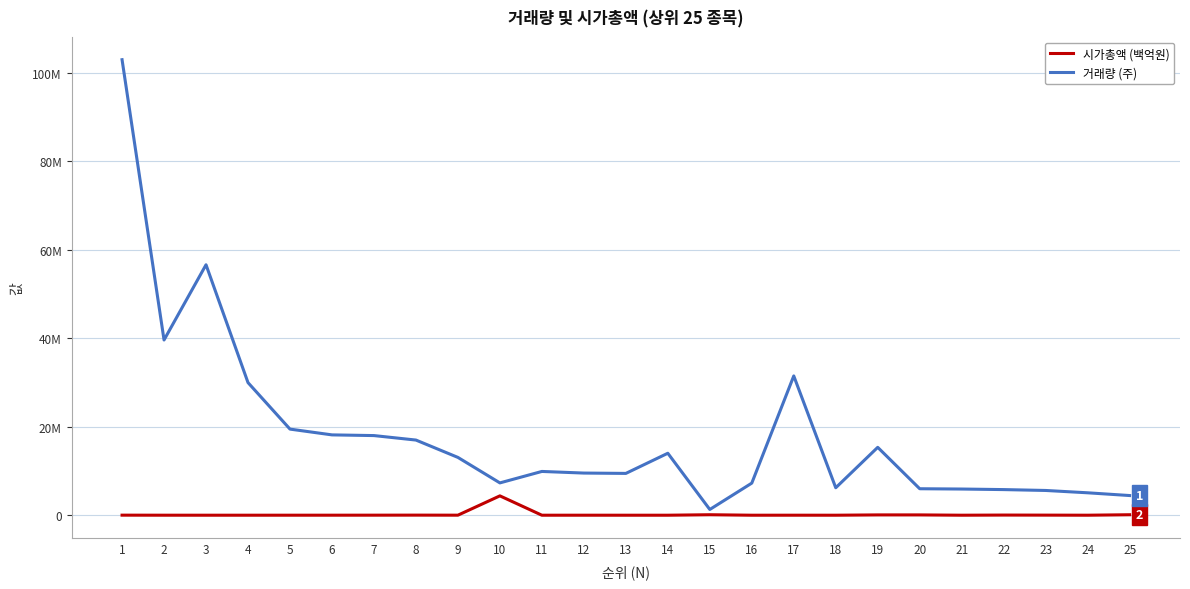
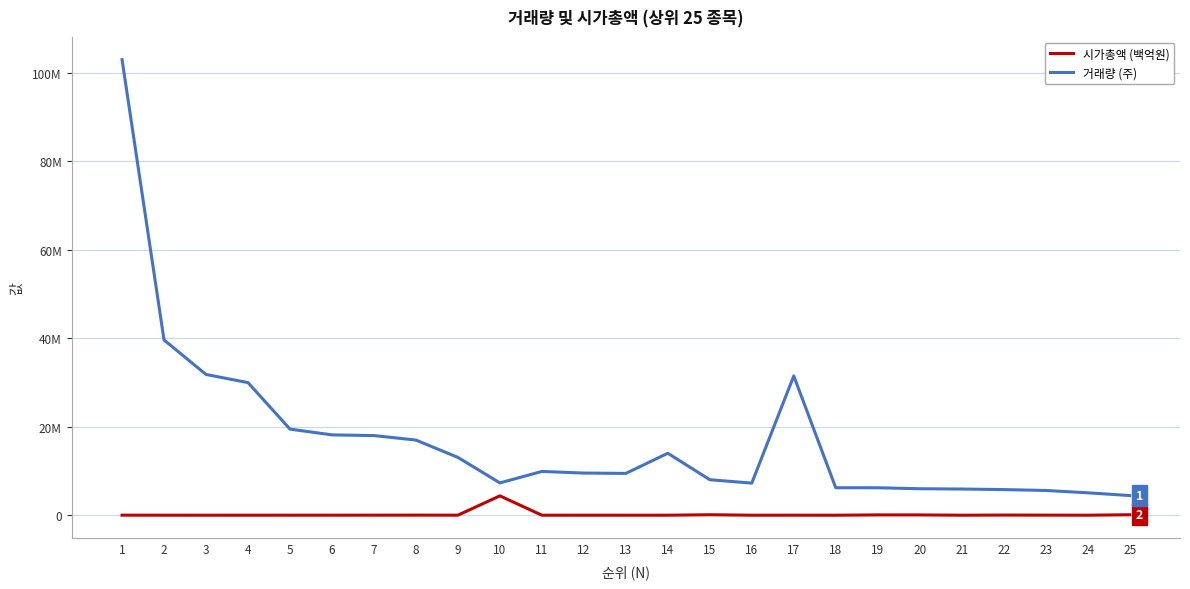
거래량 (주), 3: 57000000 -> 32000000
거래량 (주), 15: 1000000 -> 8000000
거래량 (주), 19: 15000000 -> 6000000
